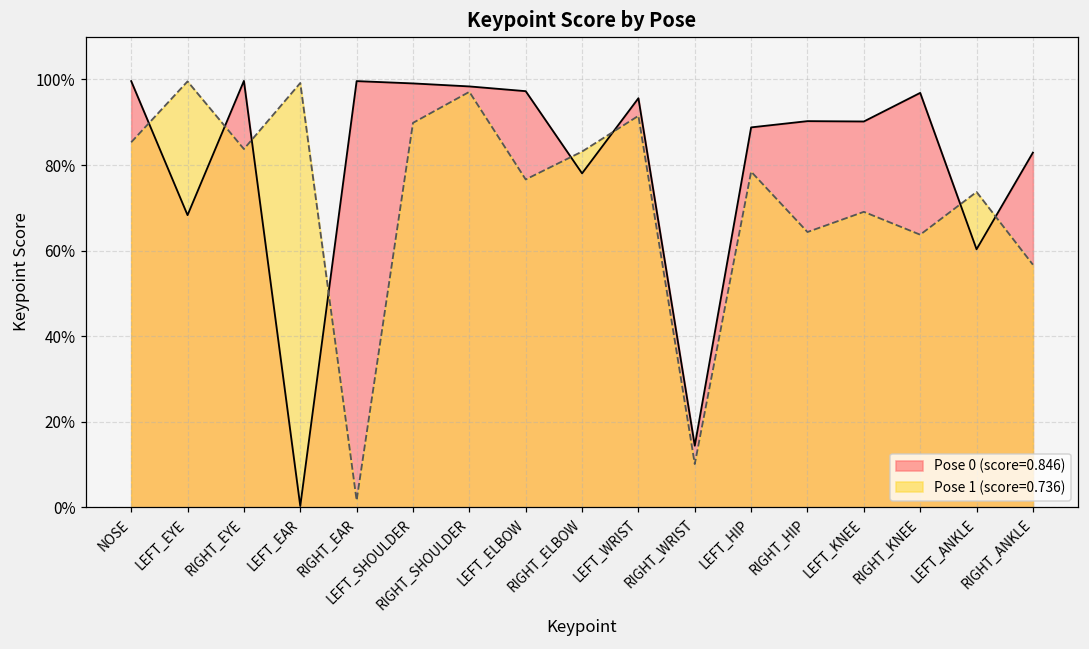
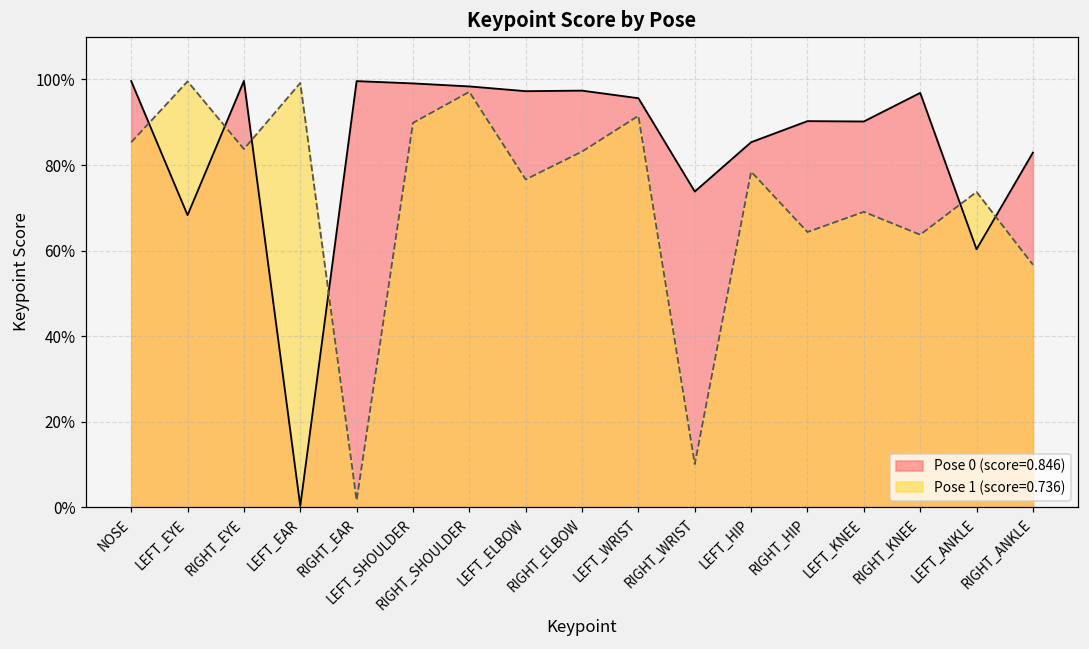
Pose 0 (score=0.846), RIGHT_ELBOW: 78% -> 97%
Pose 0 (score=0.846), RIGHT_WRIST: 14% -> 74%
Pose 0 (score=0.846), LEFT_HIP: 89% -> 85%
